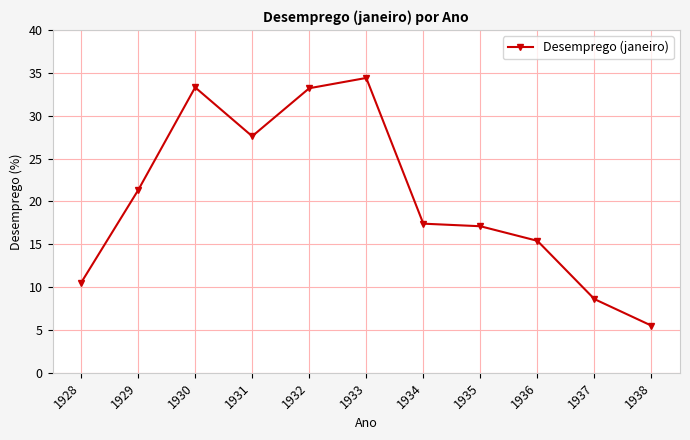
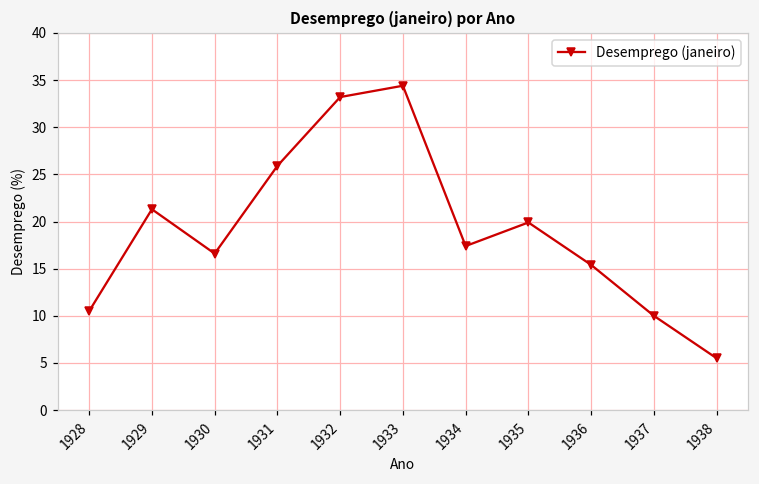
1930: 33 -> 17
1931: 28 -> 26
1935: 17 -> 20
1937: 9 -> 10
